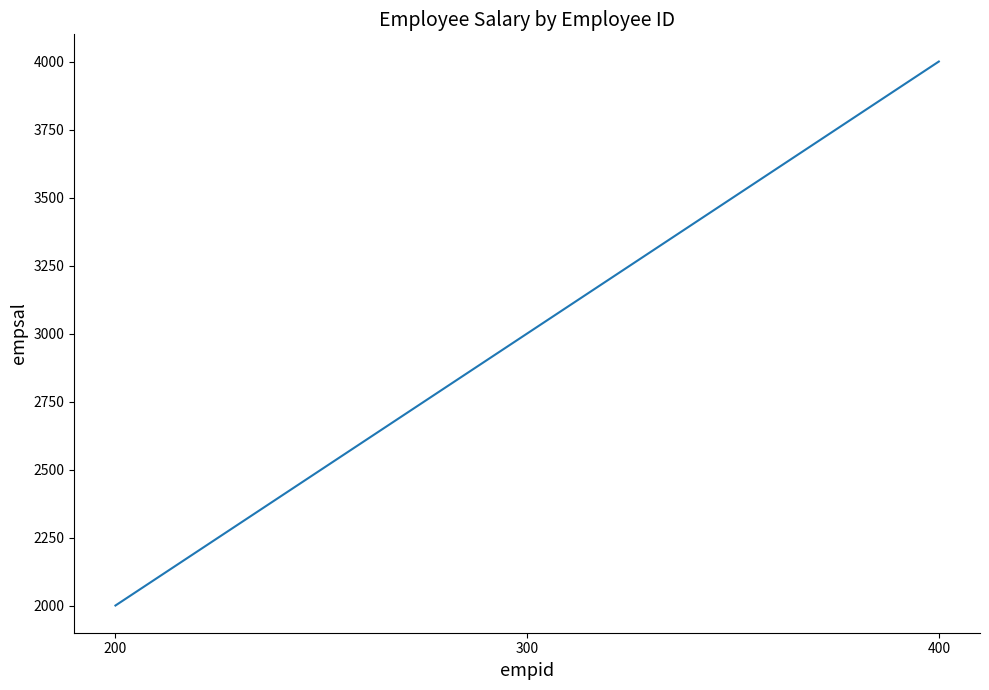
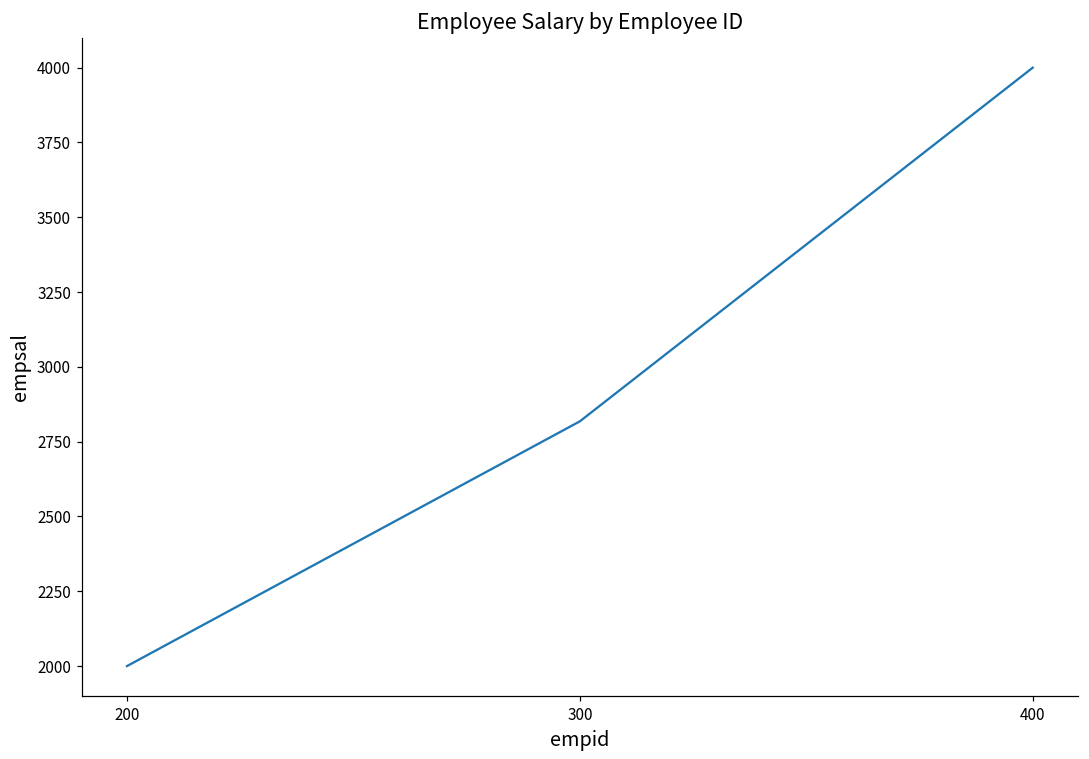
300: 3000 -> 2820
